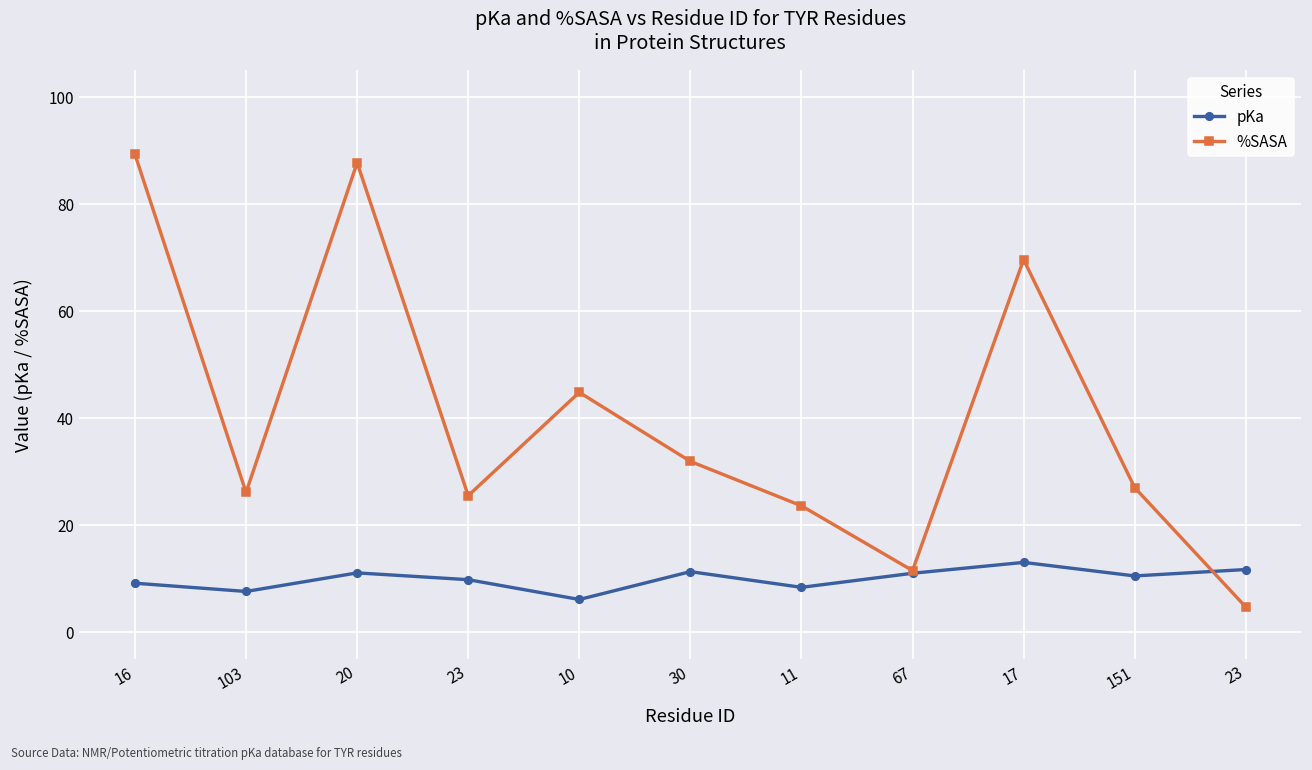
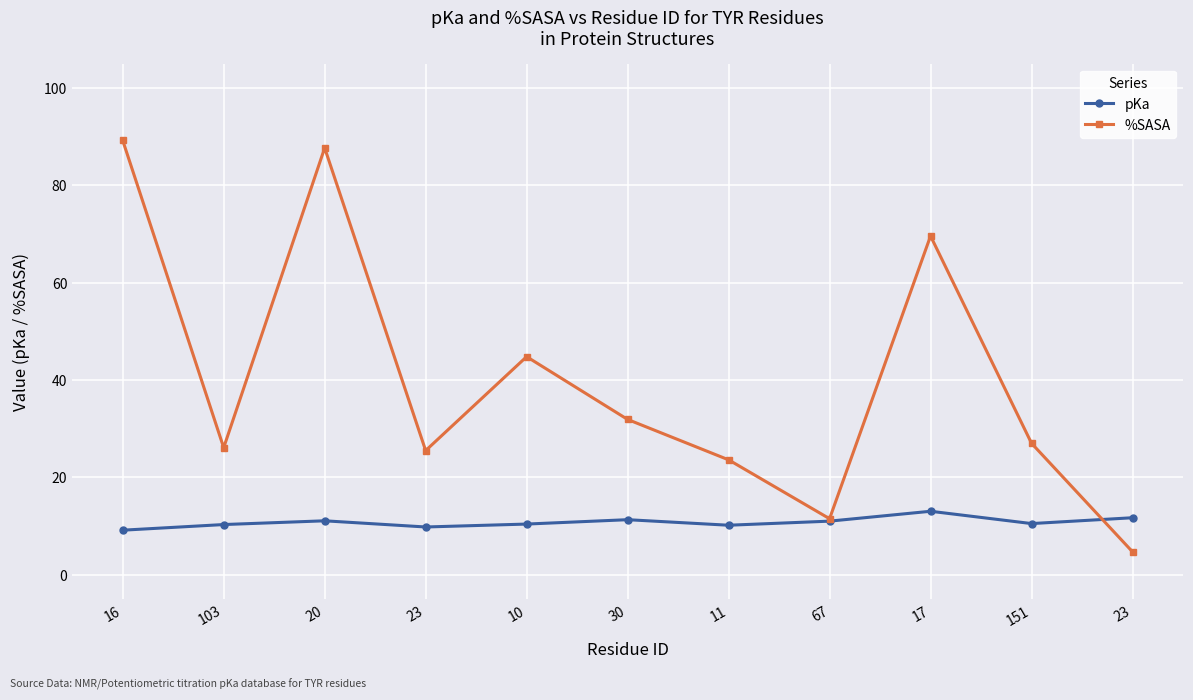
pKa, 103: 8 -> 10
pKa, 10: 6 -> 10
pKa, 11: 8 -> 10
